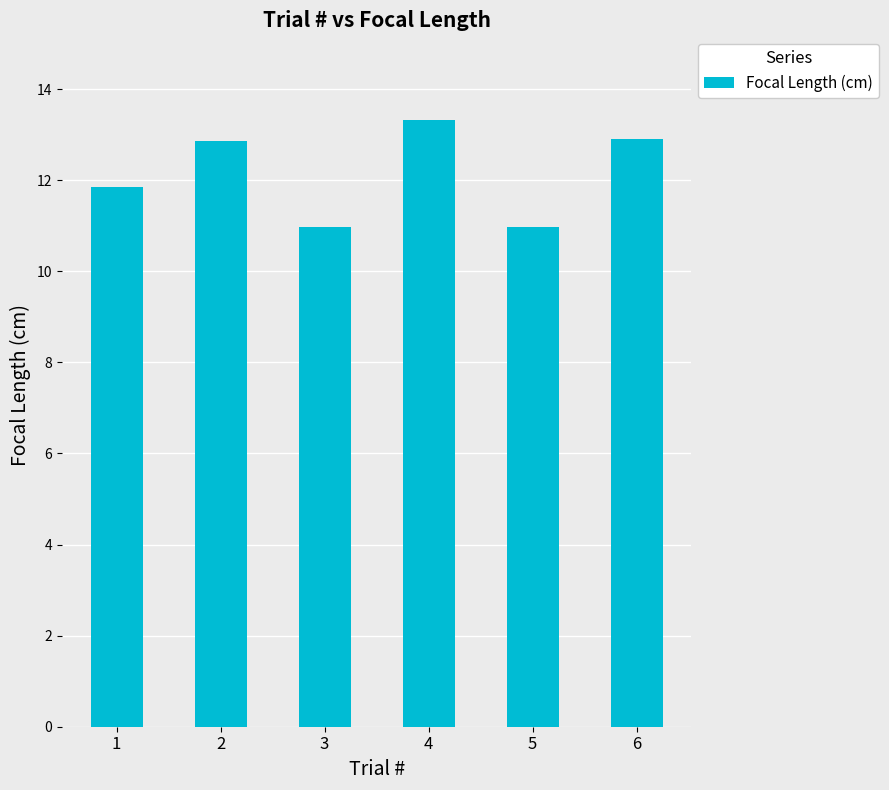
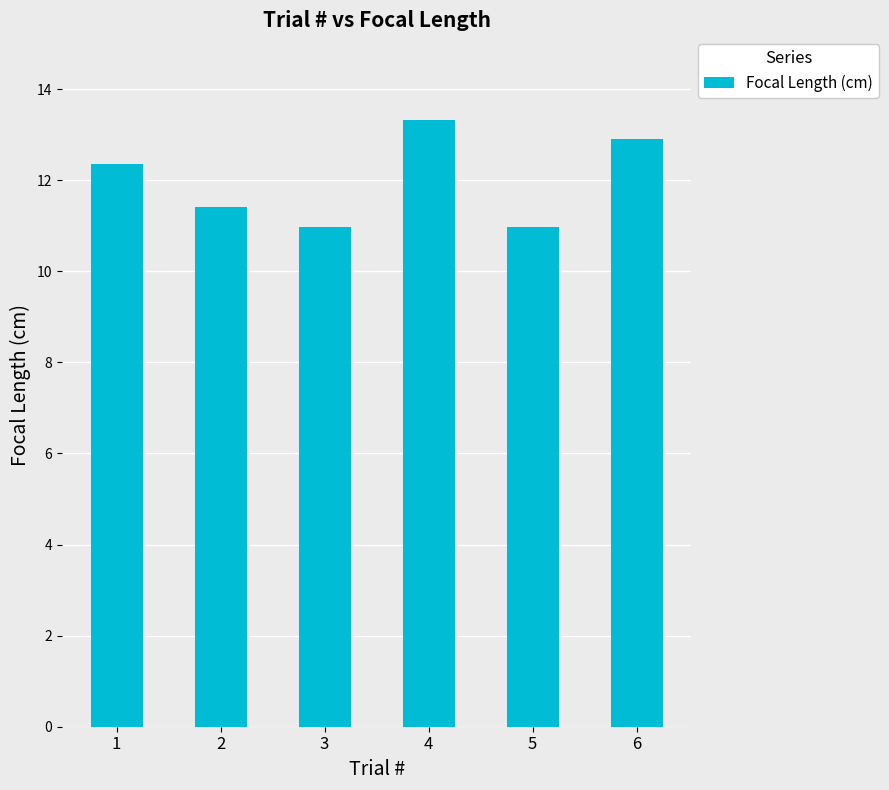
1: 11.9 -> 12.4
2: 12.9 -> 11.4
